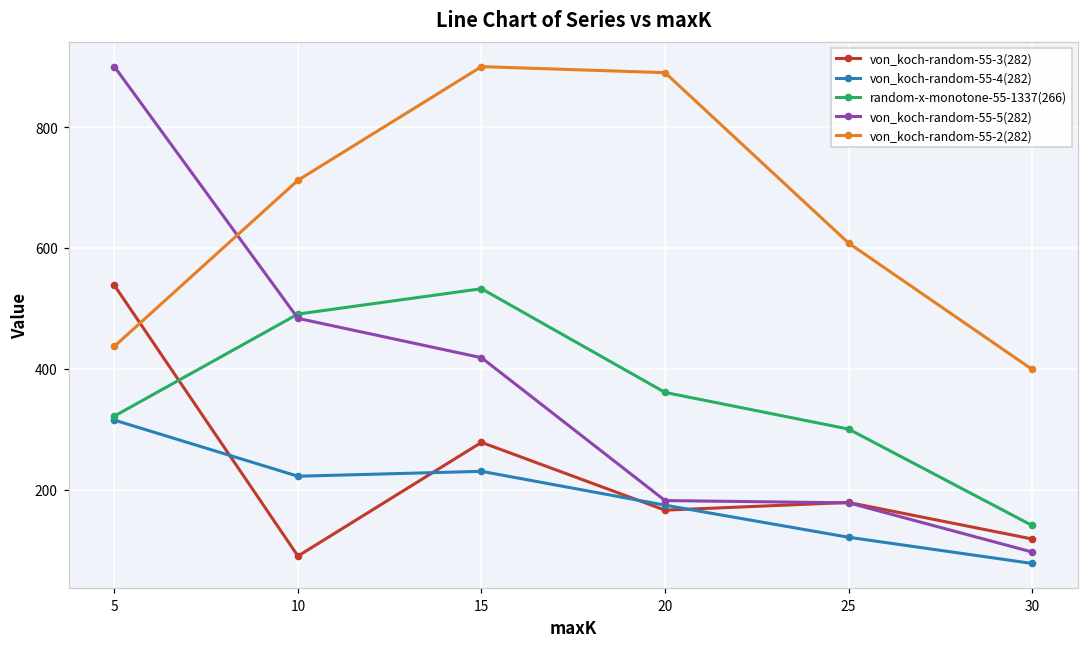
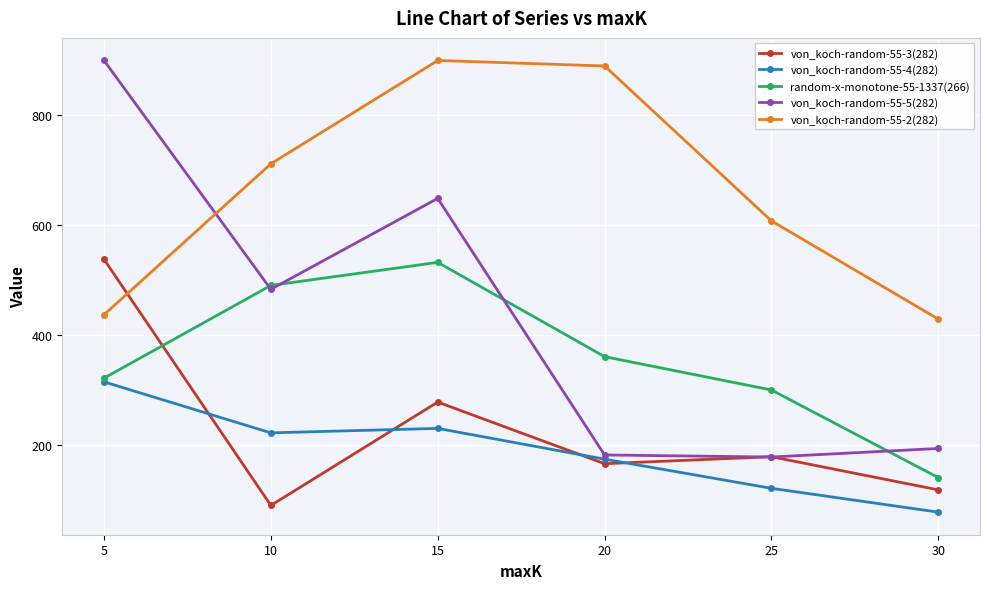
von_koch-random-55-5(282), 15: 420 -> 650
von_koch-random-55-5(282), 30: 100 -> 190
von_koch-random-55-2(282), 30: 400 -> 430
